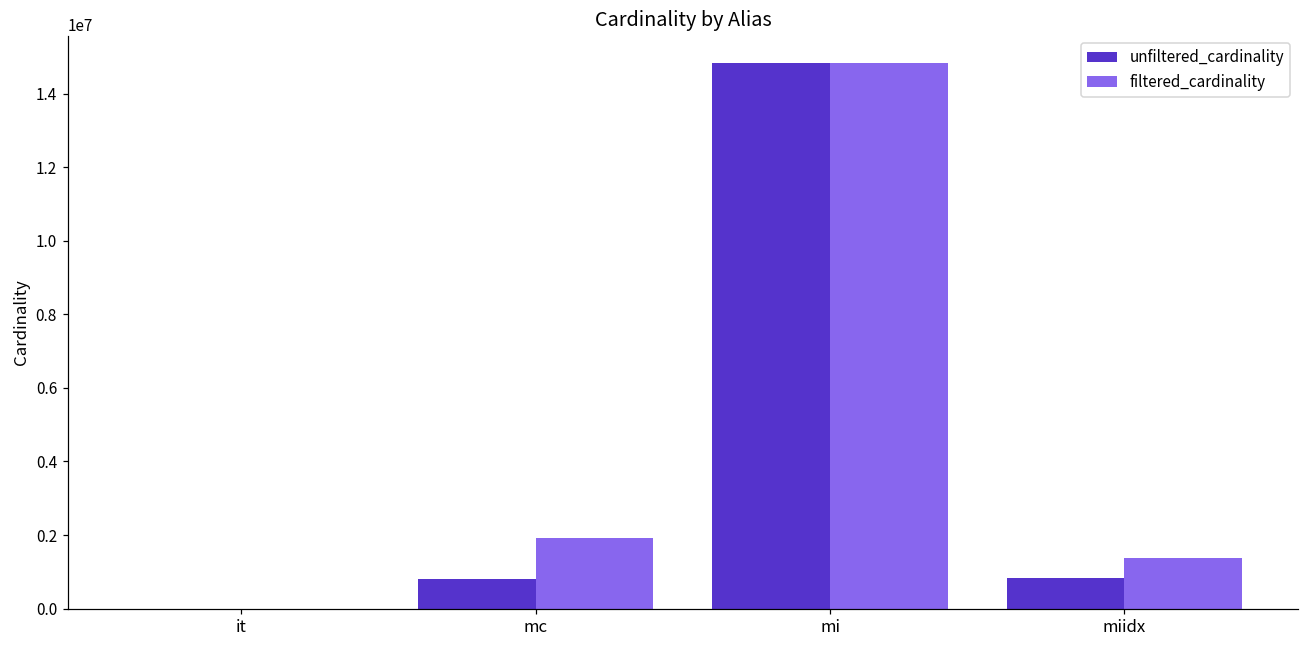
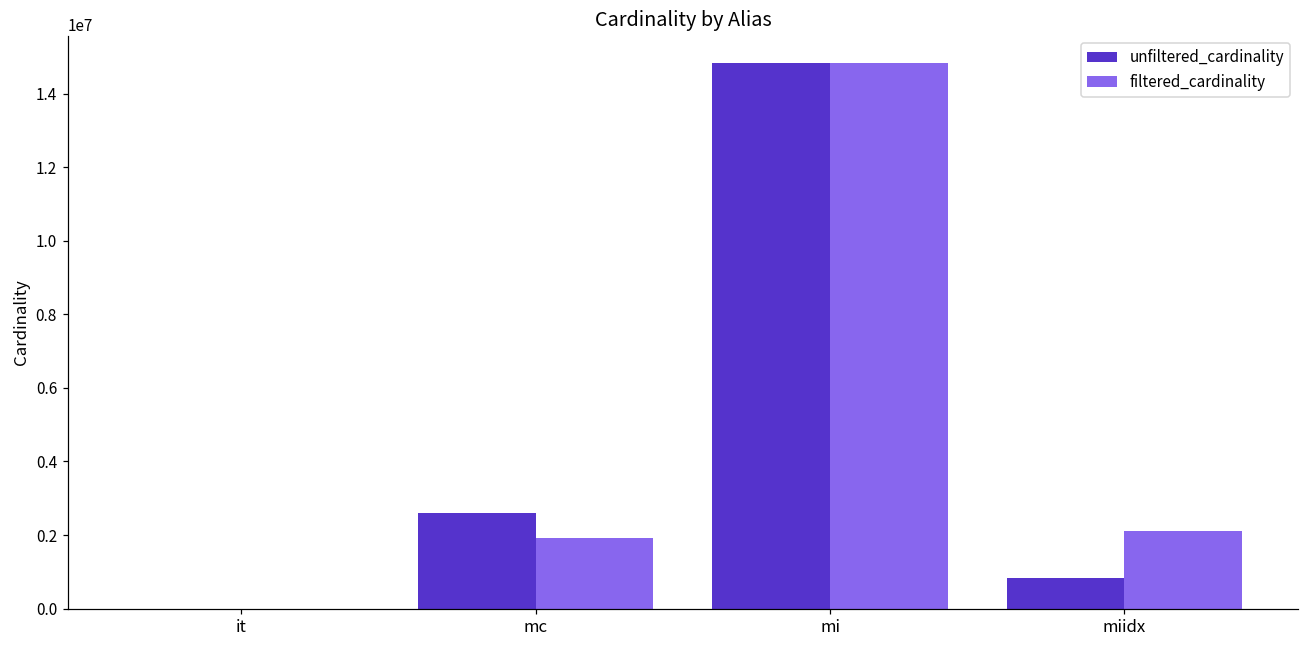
unfiltered_cardinality, mc: 800000 -> 2600000
filtered_cardinality, miidx: 1400000 -> 2100000
